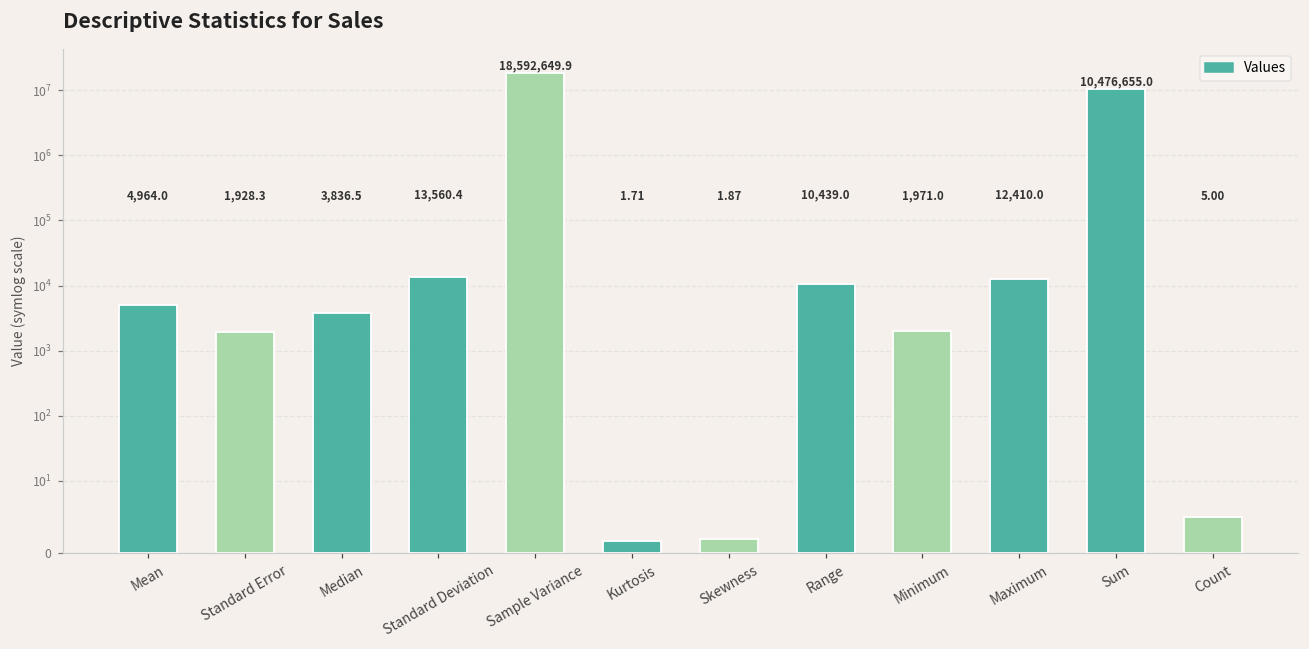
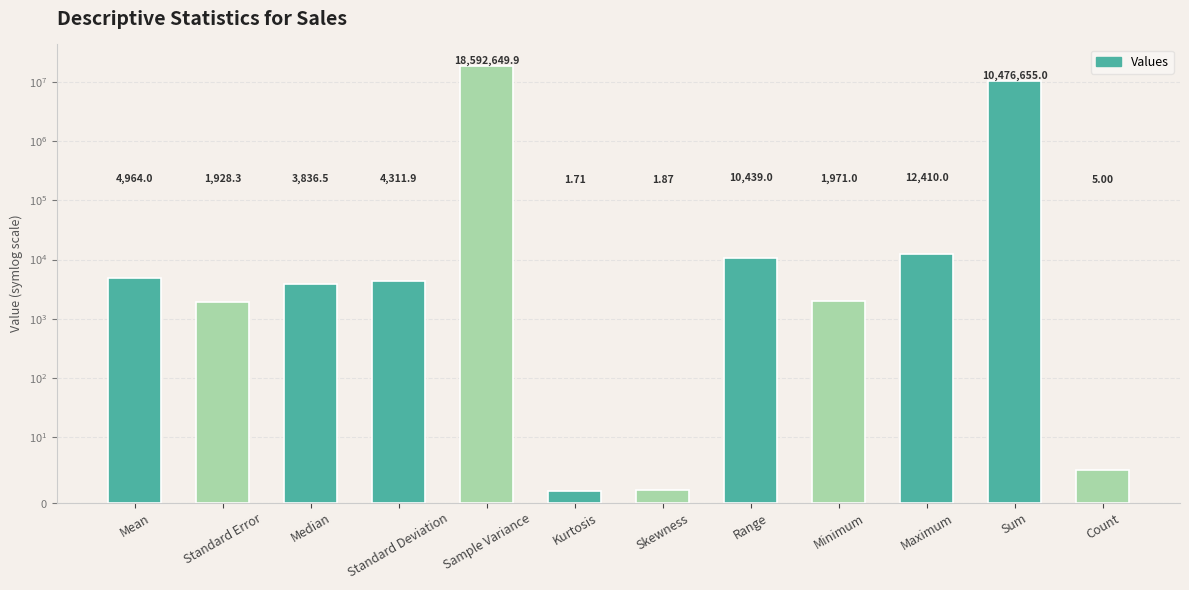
Standard Deviation: 13,560.4 -> 4,311.9
